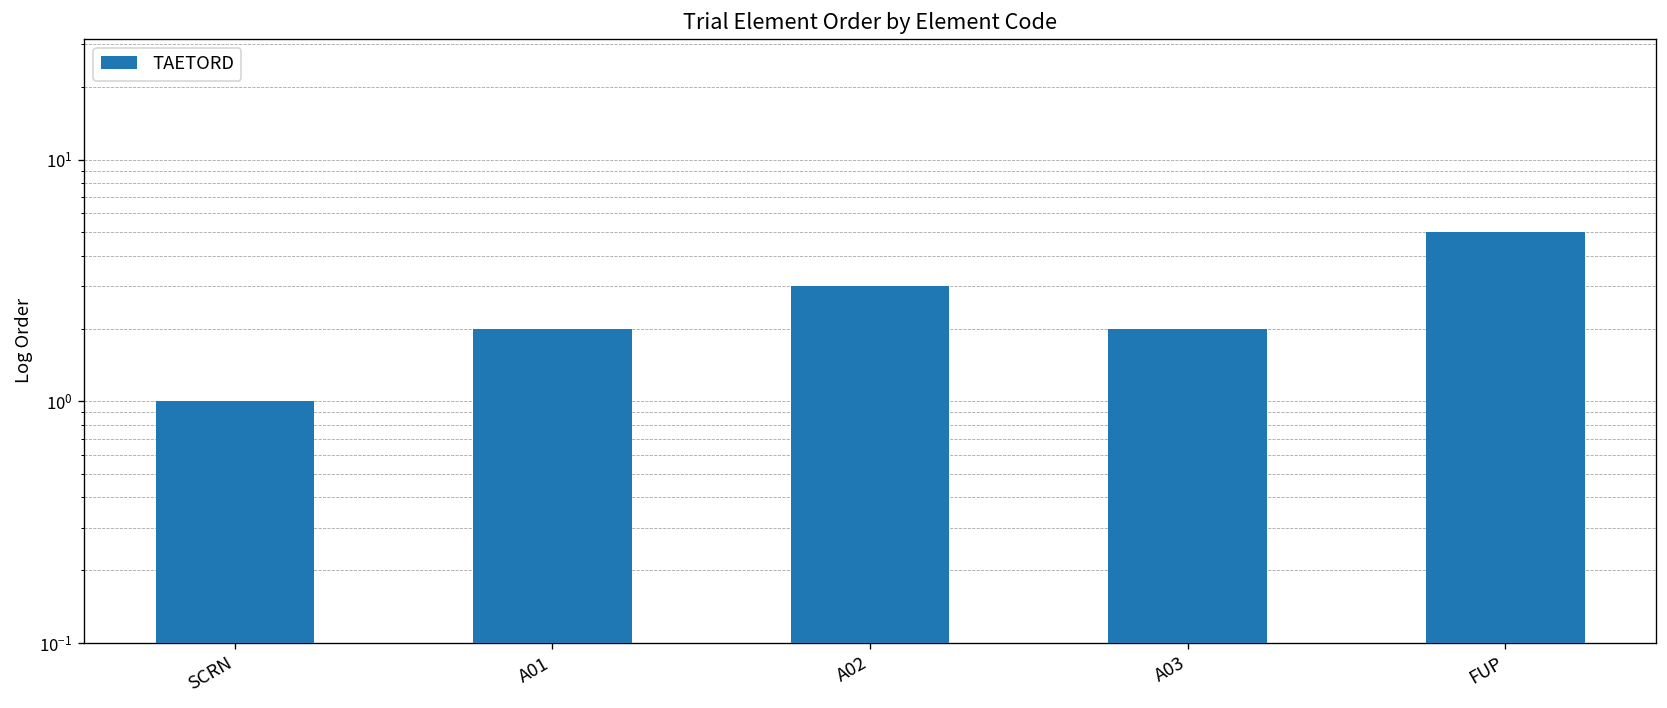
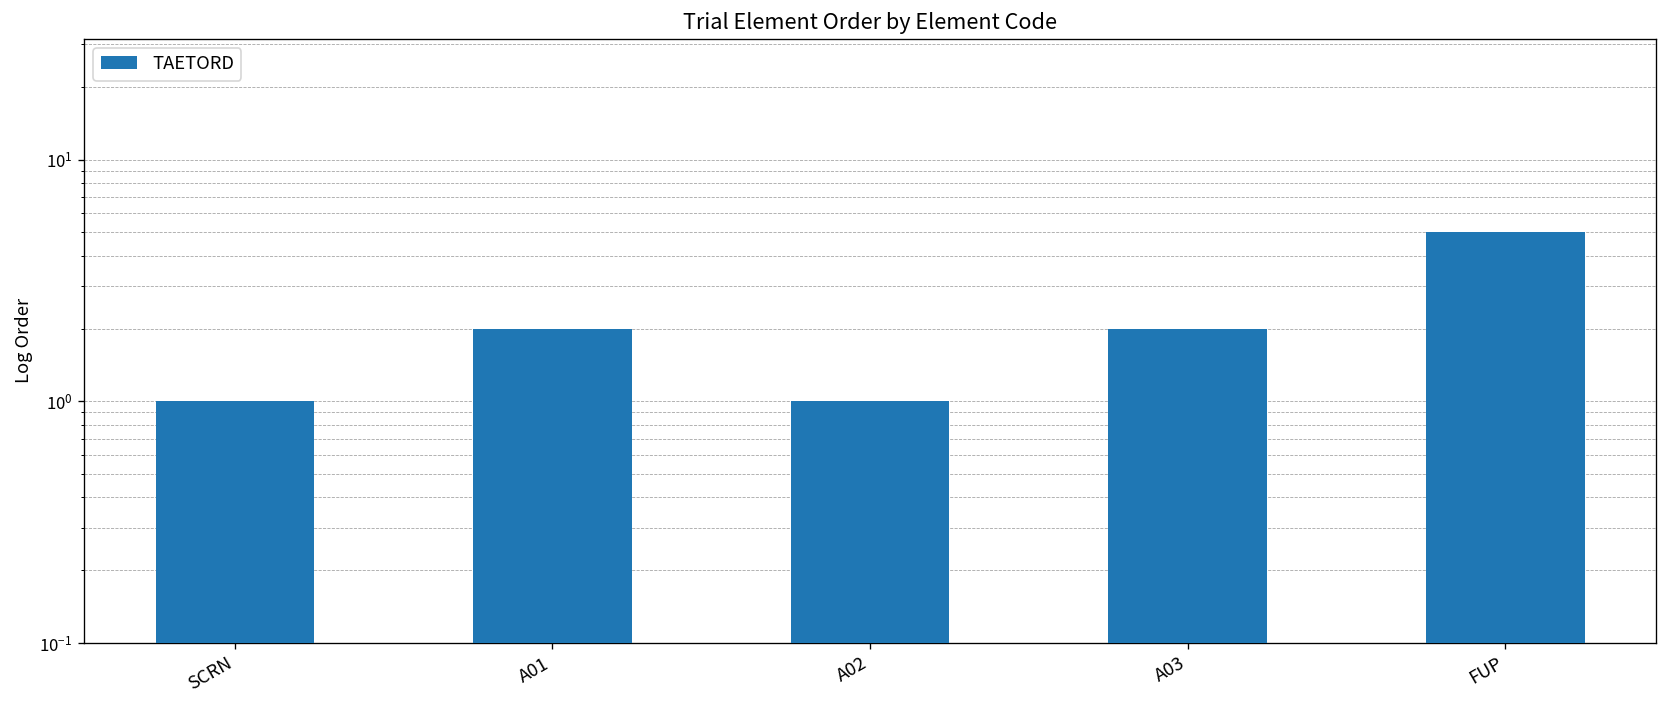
A02: 3 -> 1
